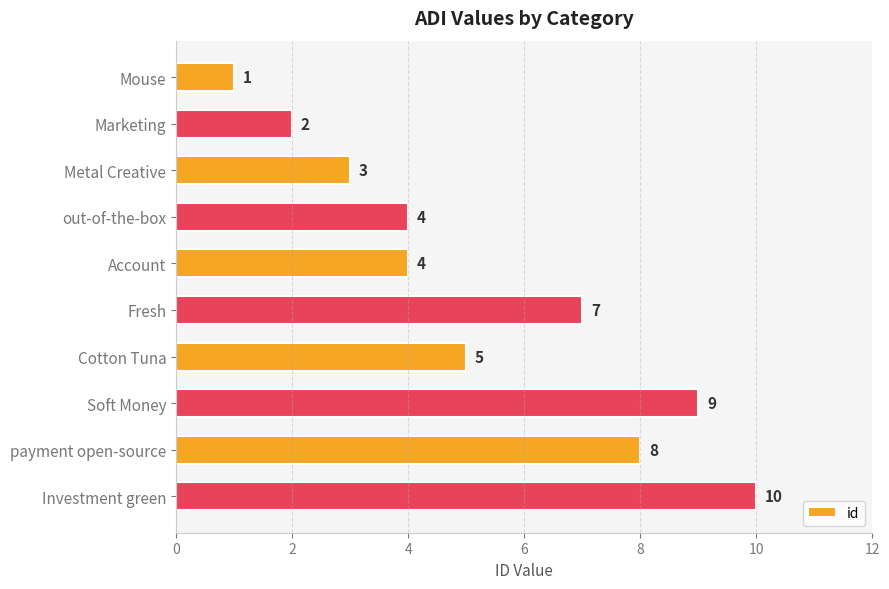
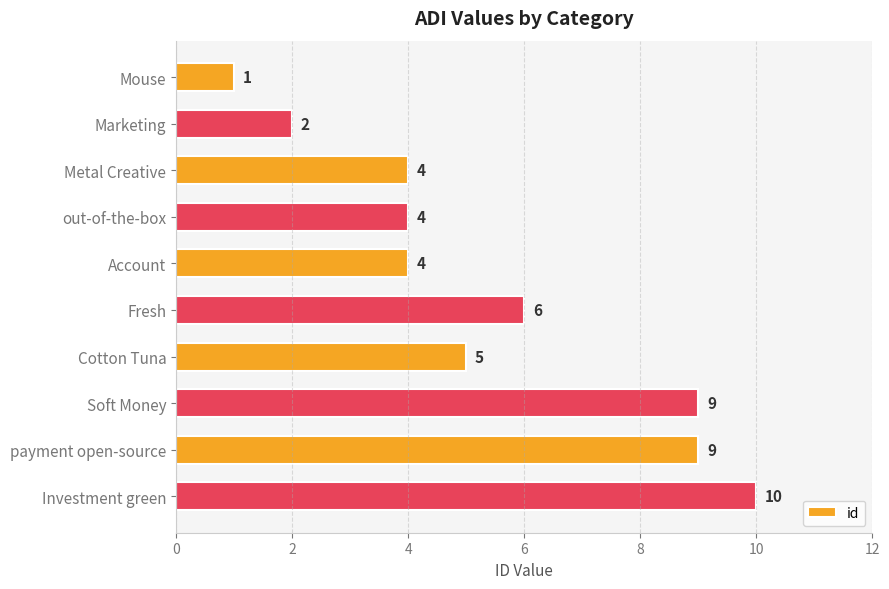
Metal Creative: 3 -> 4
Fresh: 7 -> 6
payment open-source: 8 -> 9
